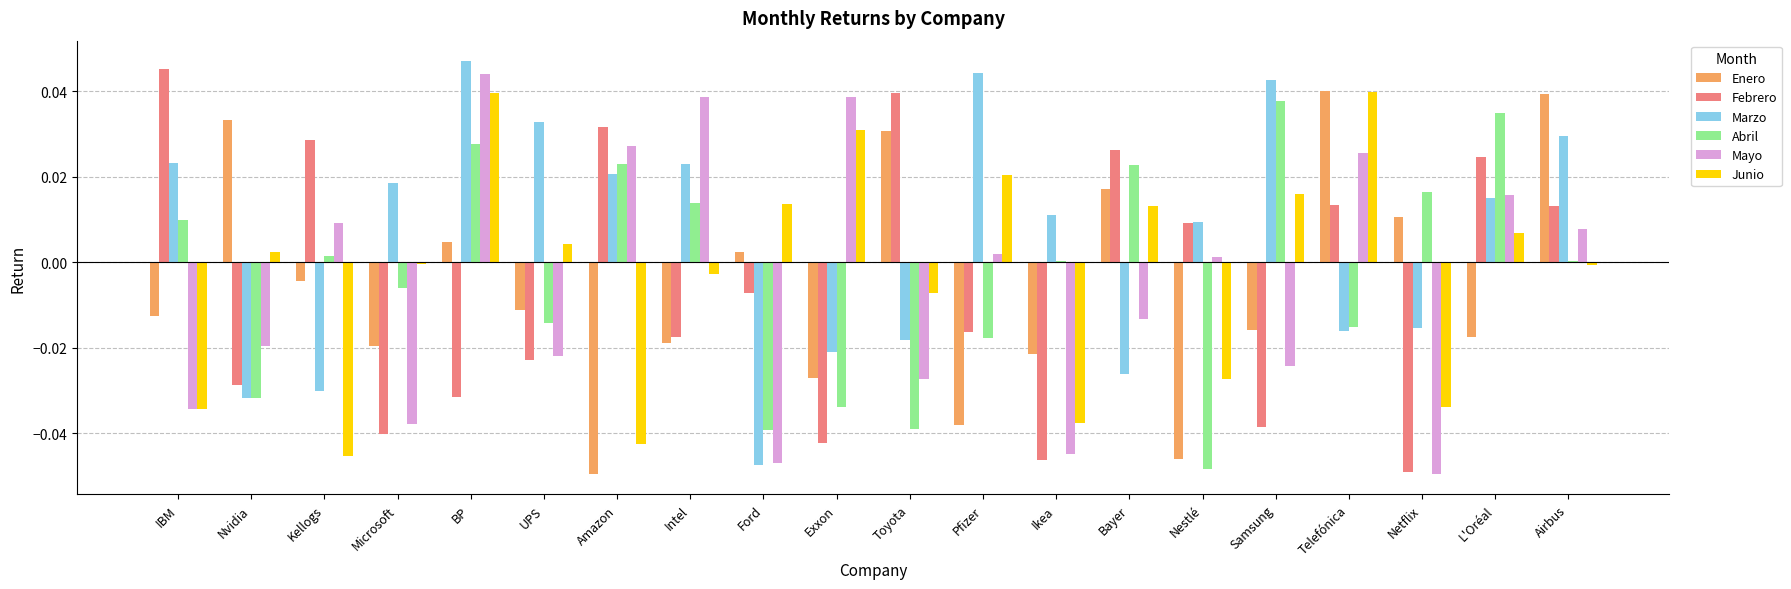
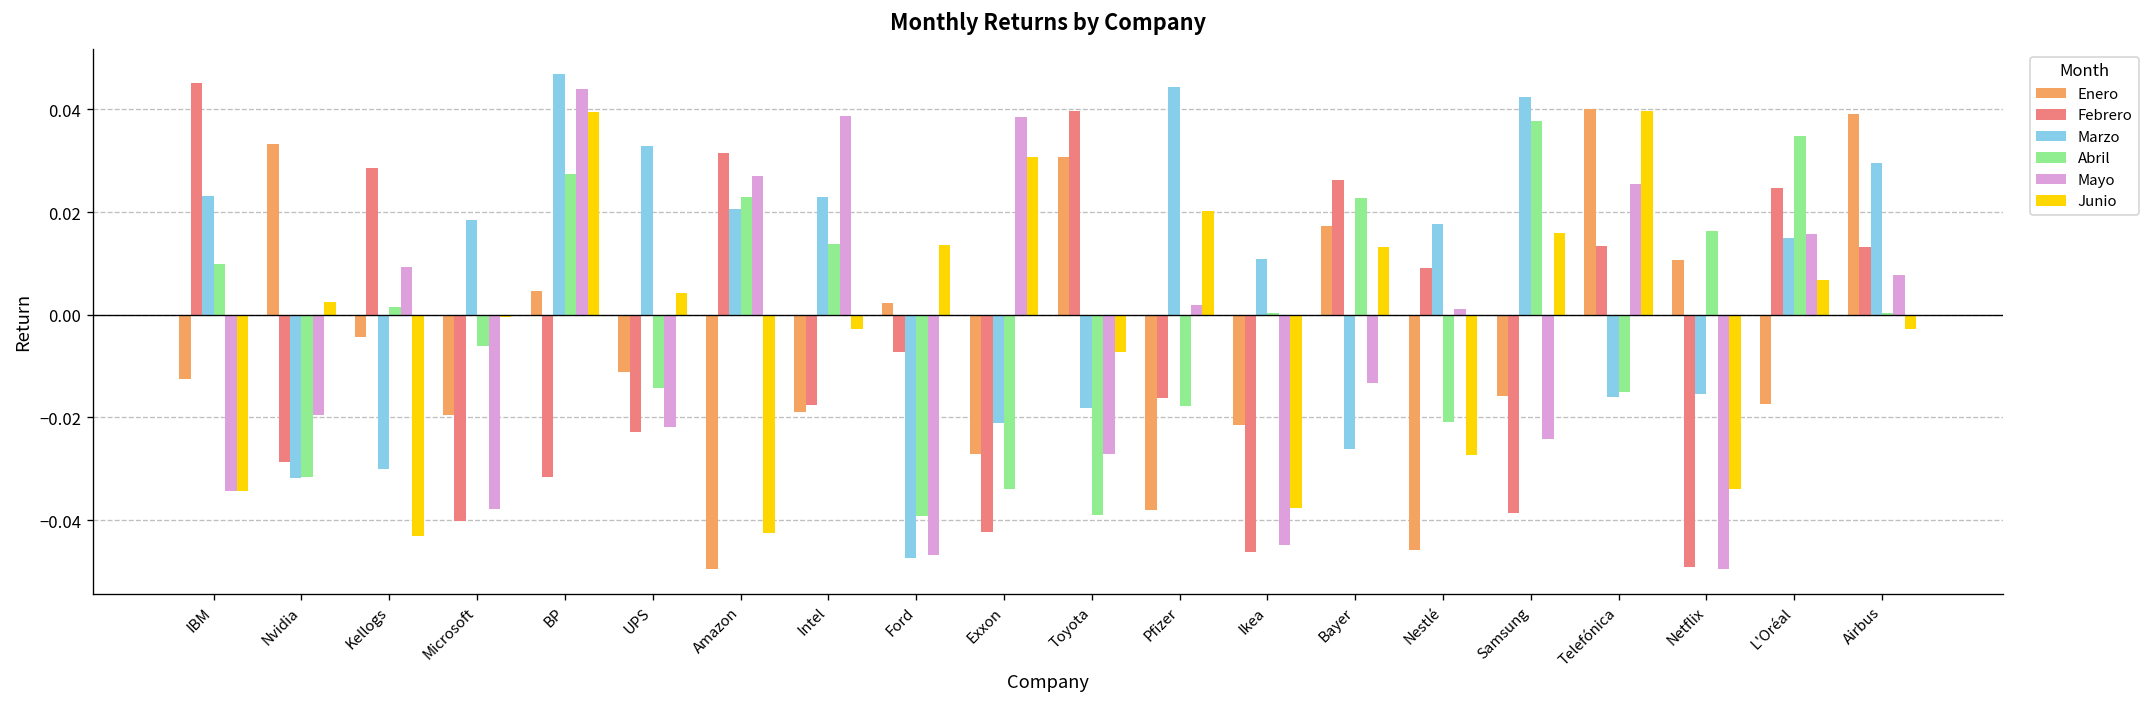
Junio, Kellogs: -0.045 -> -0.043
Marzo, Nestlé: 0.009 -> 0.018
Abril, Nestlé: -0.048 -> -0.021
Junio, Airbus: -0.001 -> -0.003
